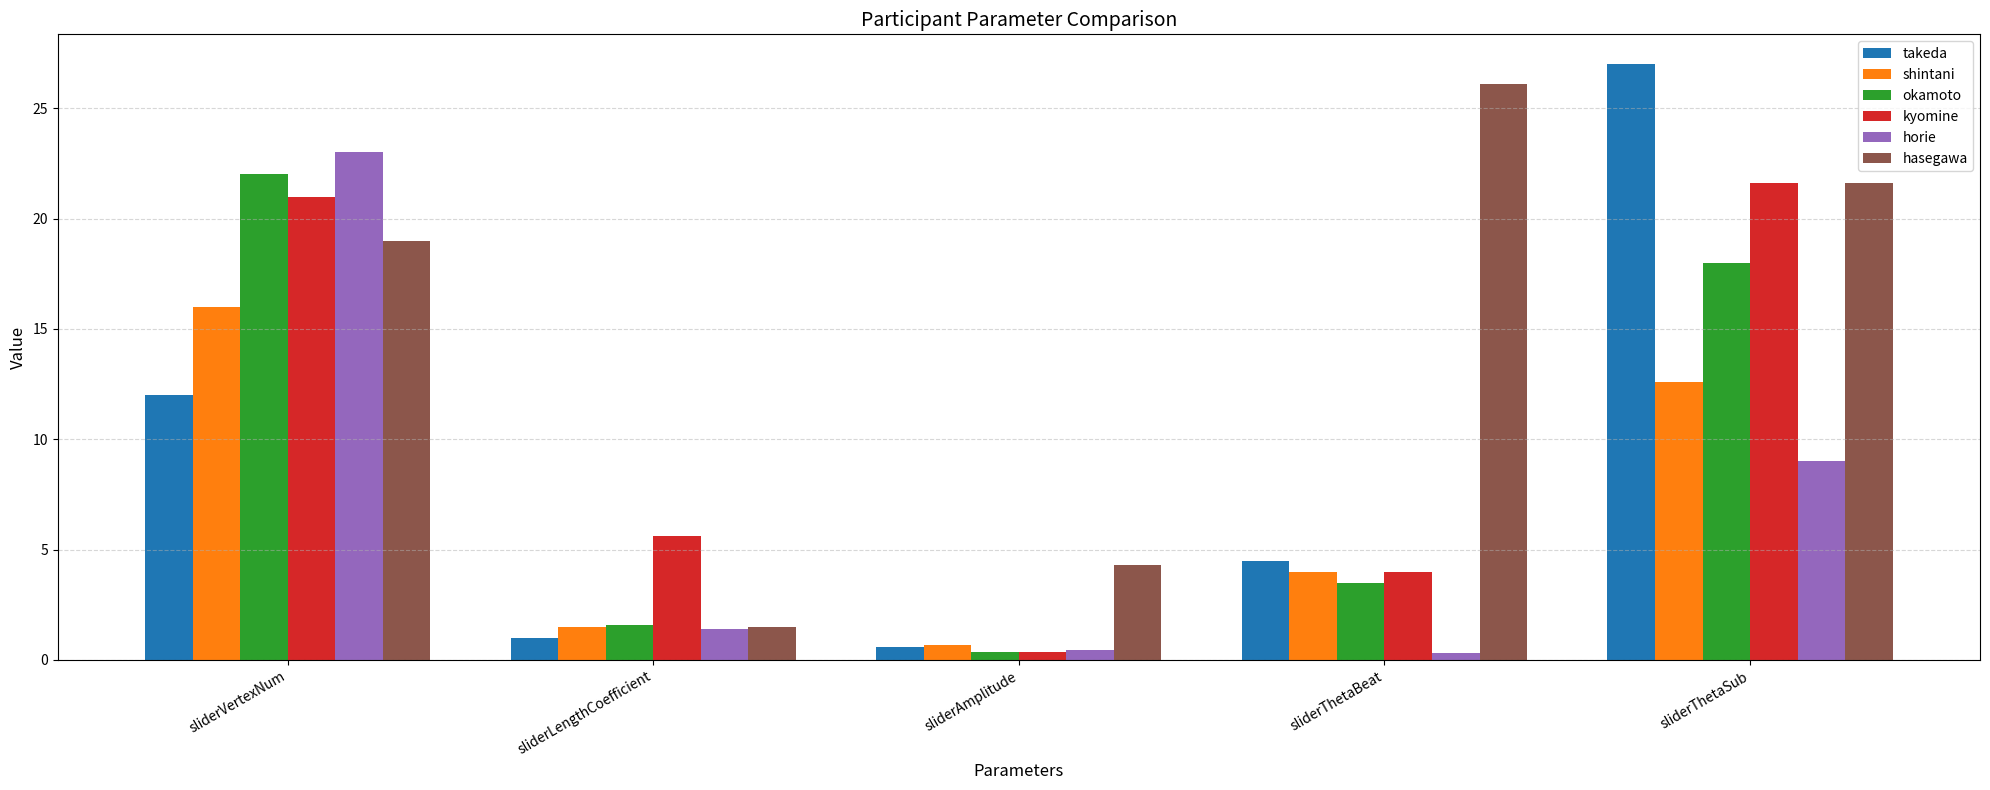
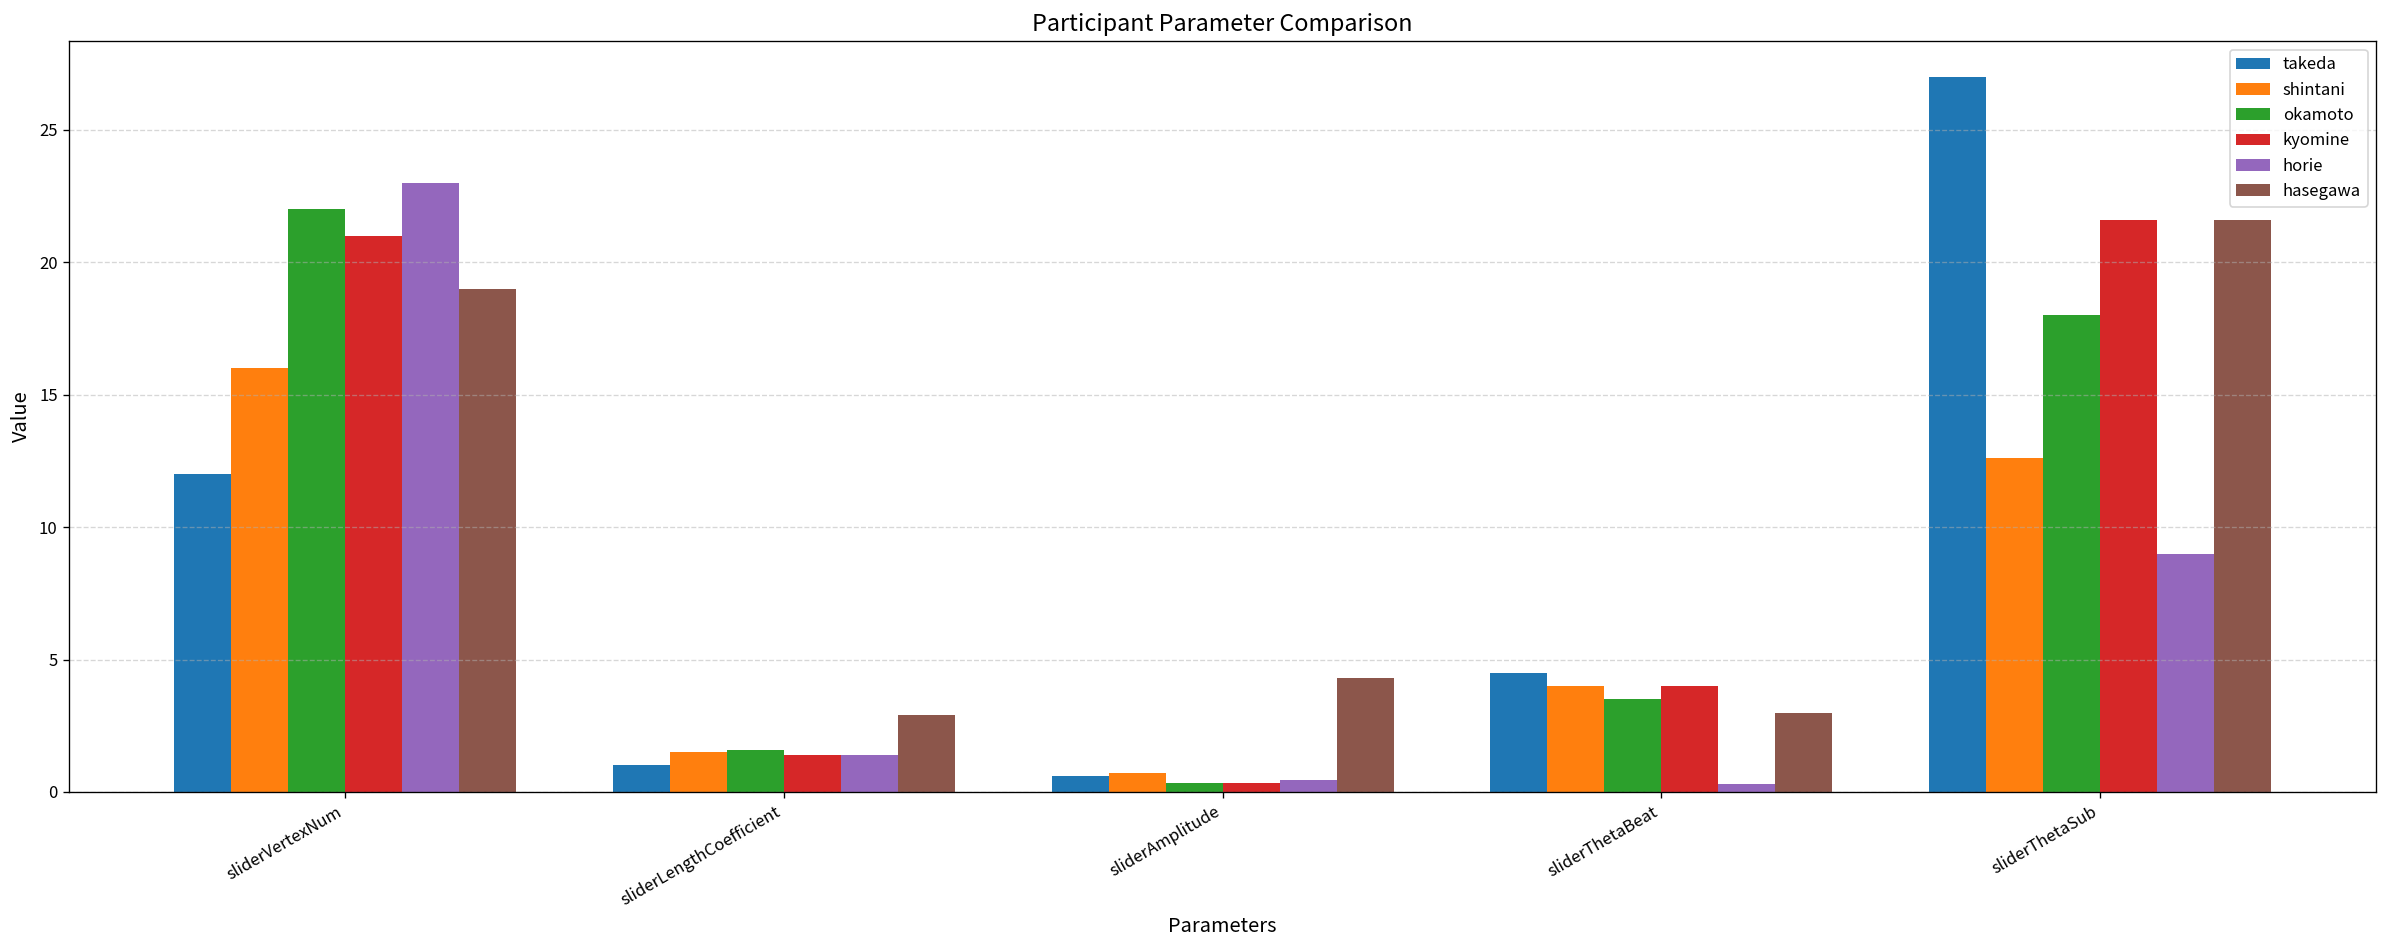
kyomine, sliderLengthCoefficient: 5.6 -> 1.4
hasegawa, sliderLengthCoefficient: 1.5 -> 2.9
hasegawa, sliderThetaBeat: 26.1 -> 3.0
